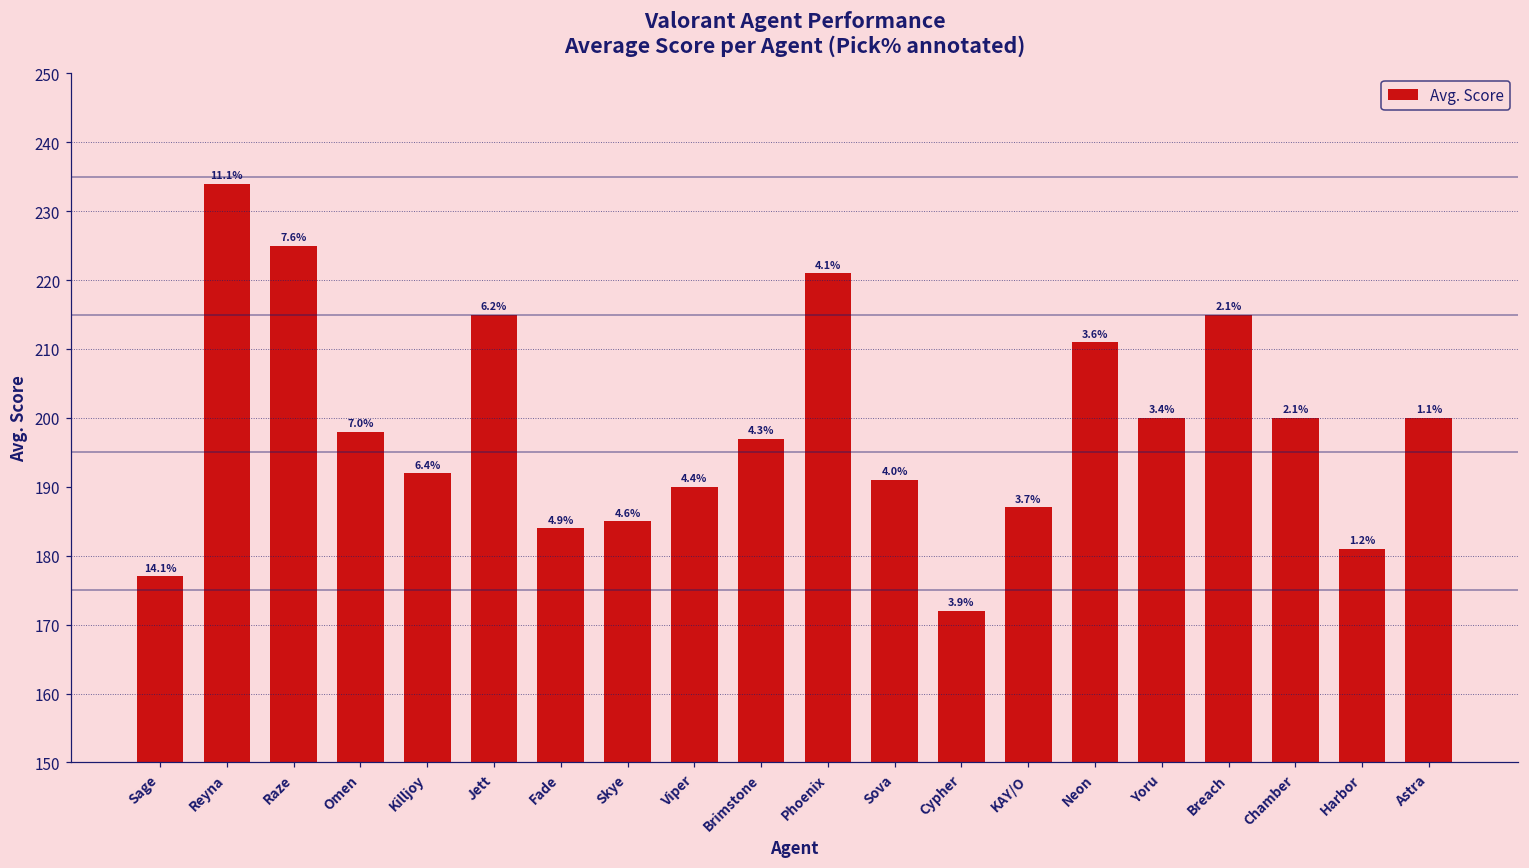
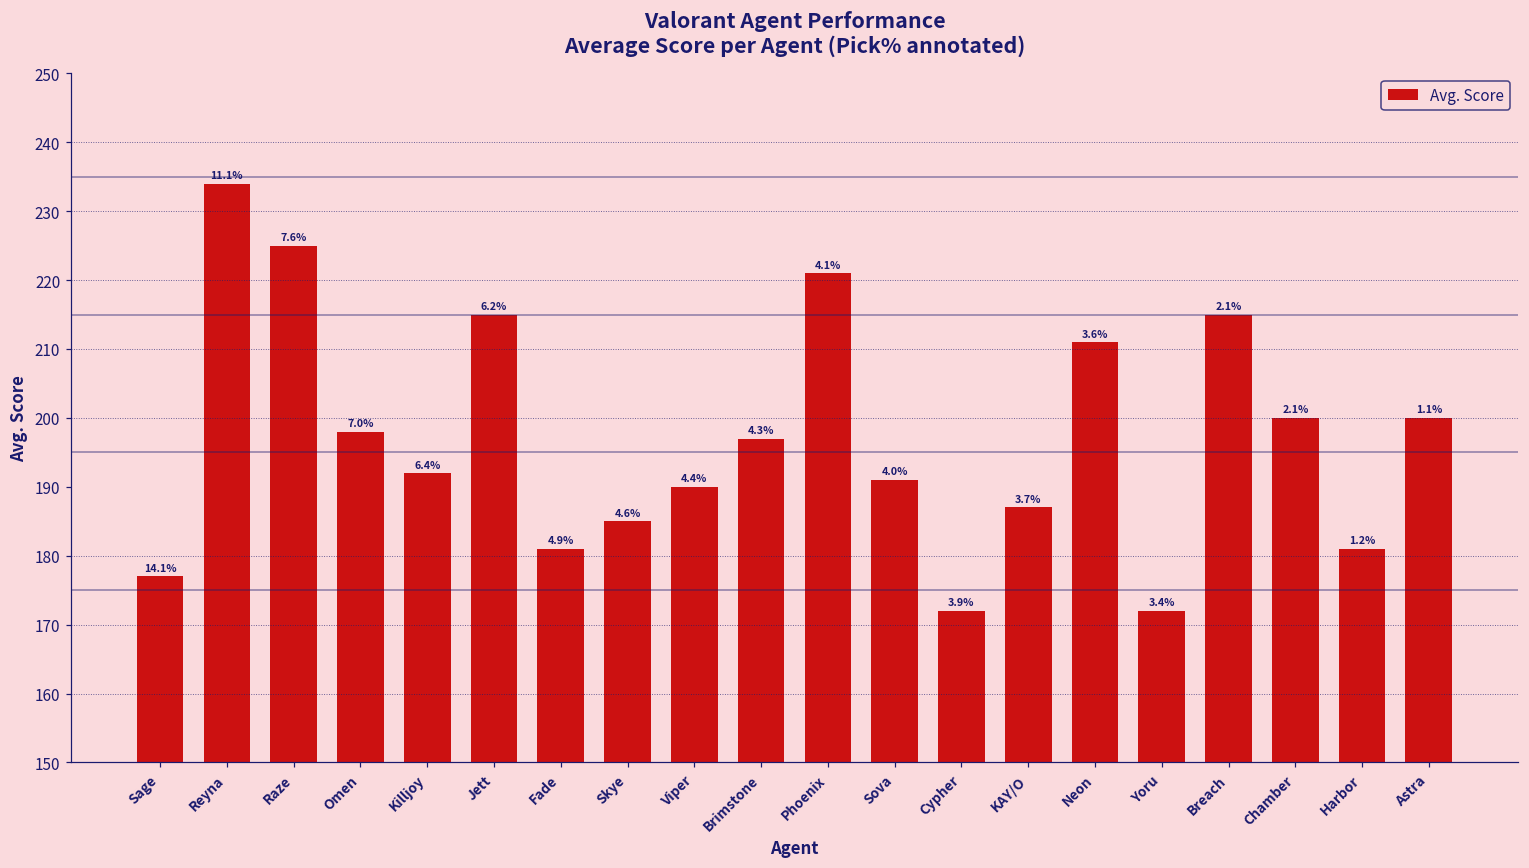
Fade: 184 -> 181
Yoru: 200 -> 172
